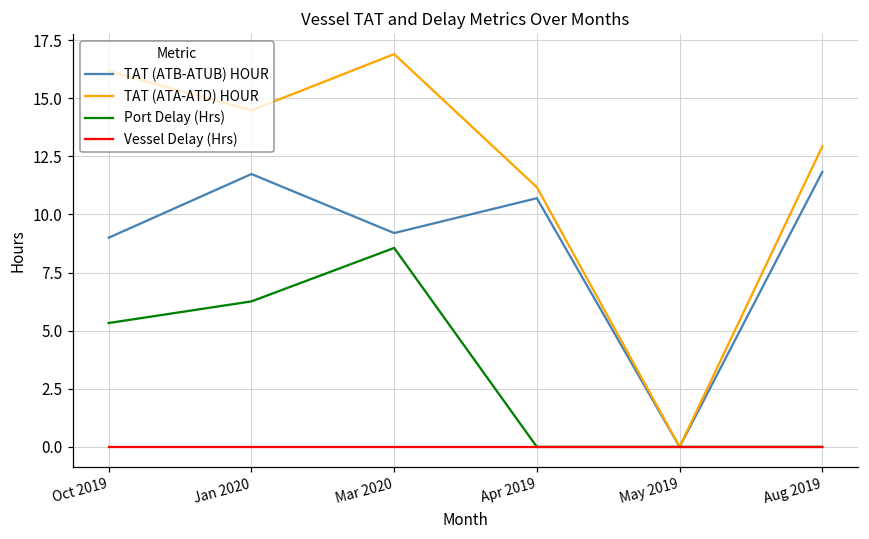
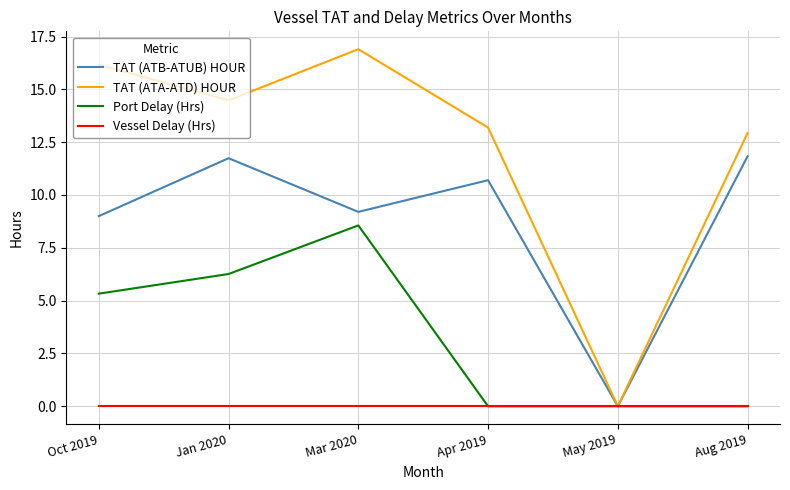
TAT (ATA-ATD) HOUR, Apr 2019: 11.2 -> 13.2
